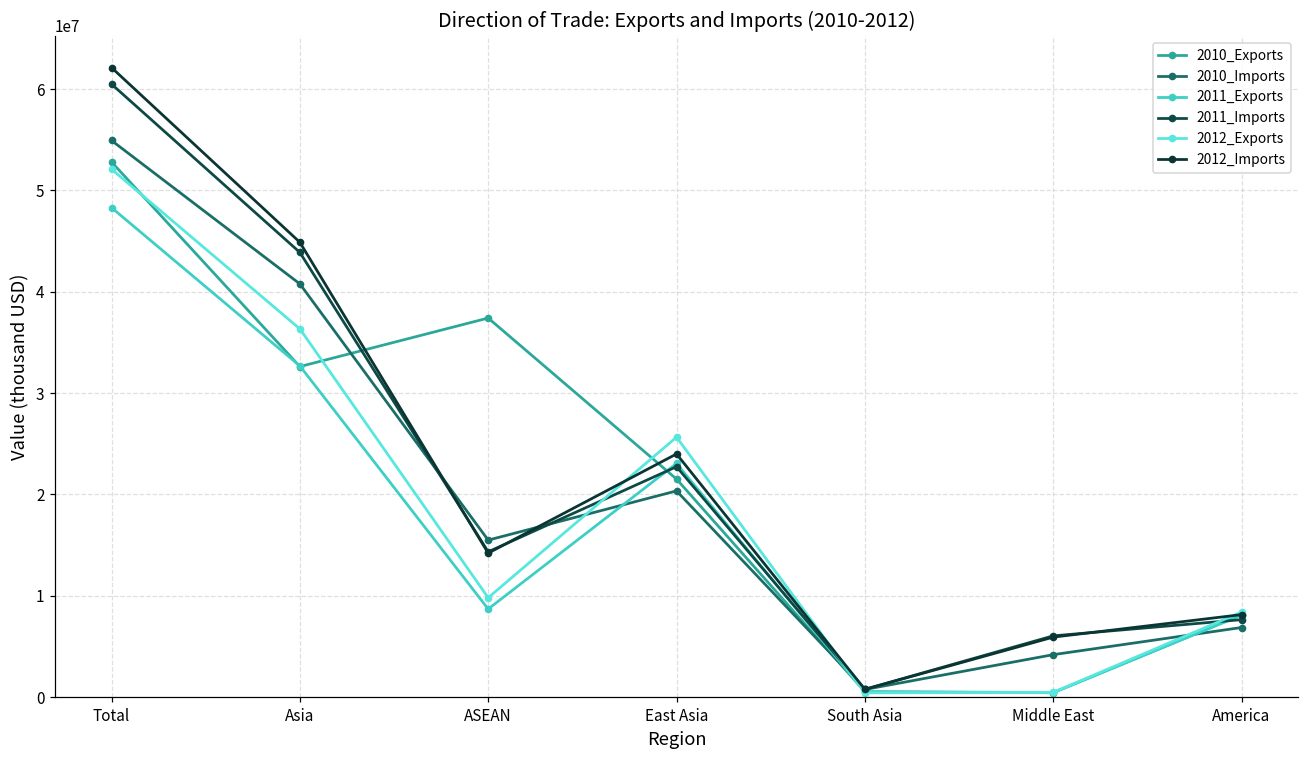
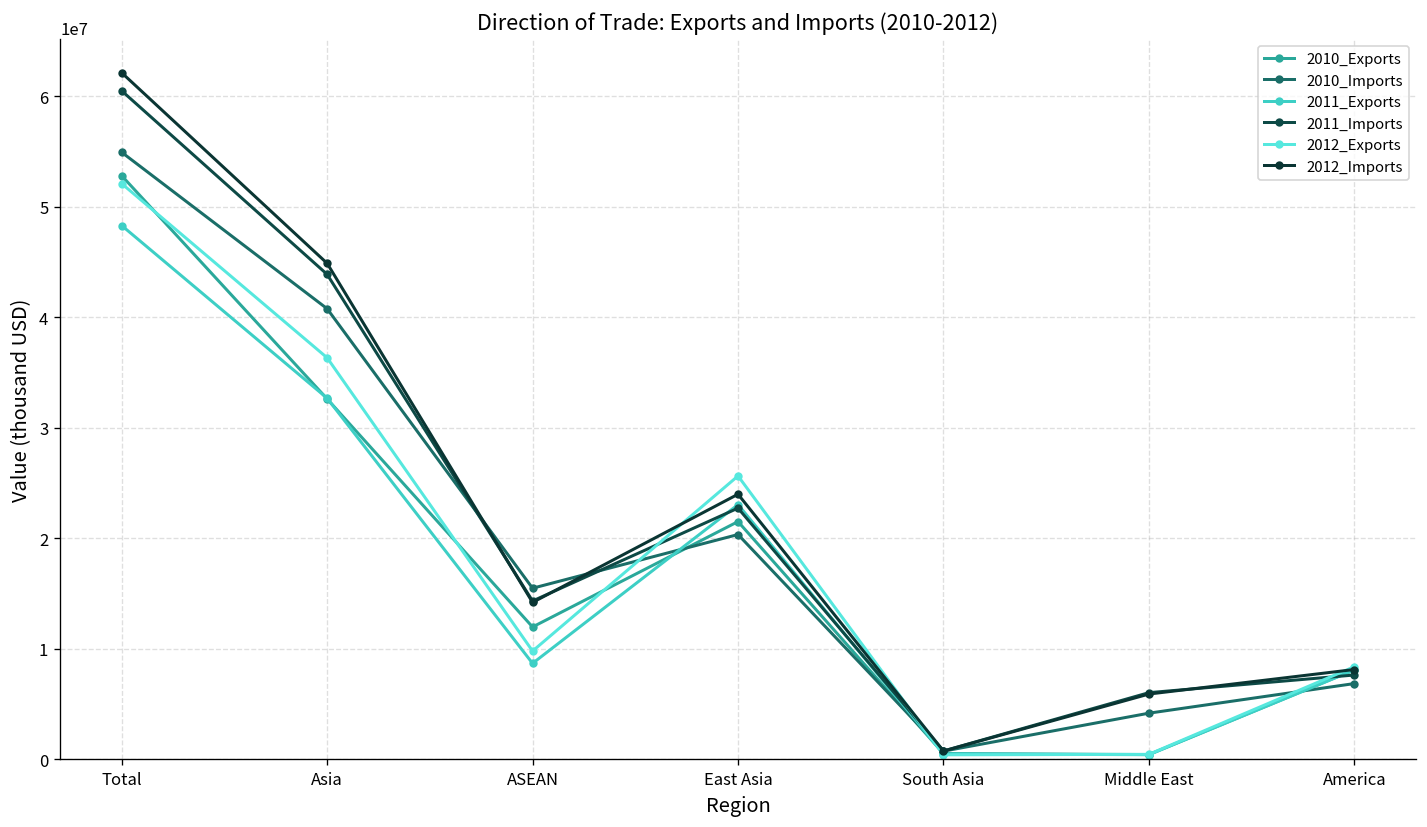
2010_Exports, ASEAN: 37000000 -> 12000000
